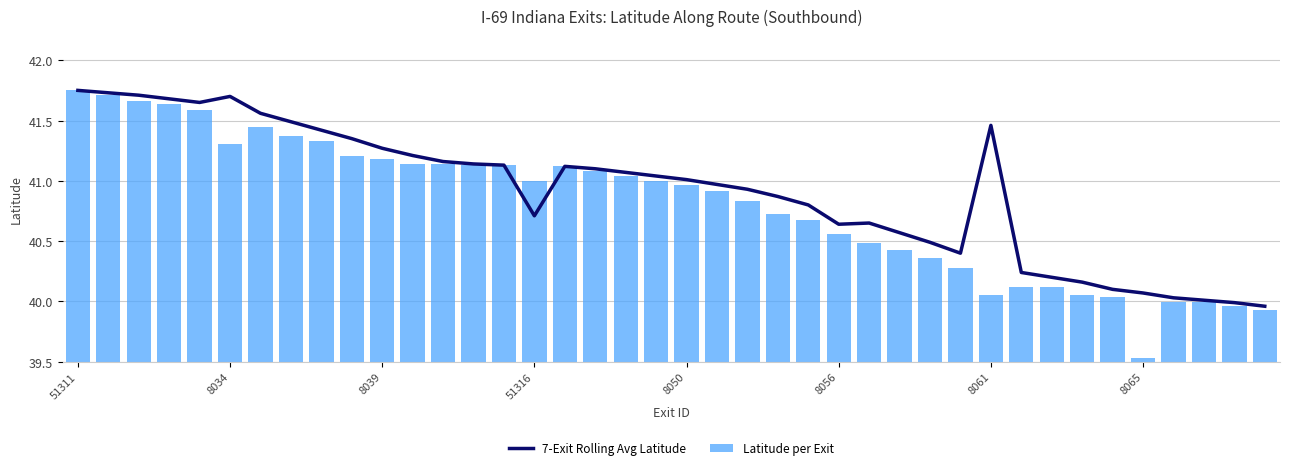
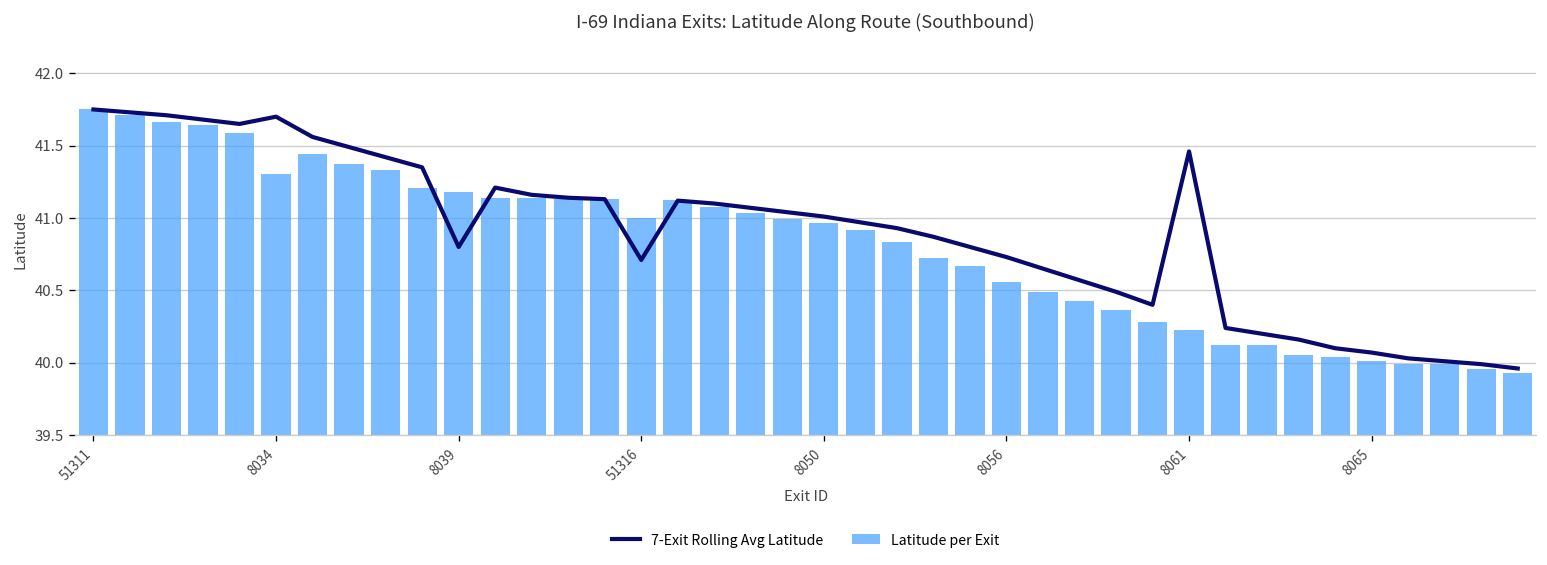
7-Exit Rolling Avg Latitude, 8039: 41.27 -> 40.80
7-Exit Rolling Avg Latitude, 8056: 40.64 -> 40.73
Latitude per Exit, 8061: 40.06 -> 40.22
Latitude per Exit, 8065: 39.53 -> 40.01
